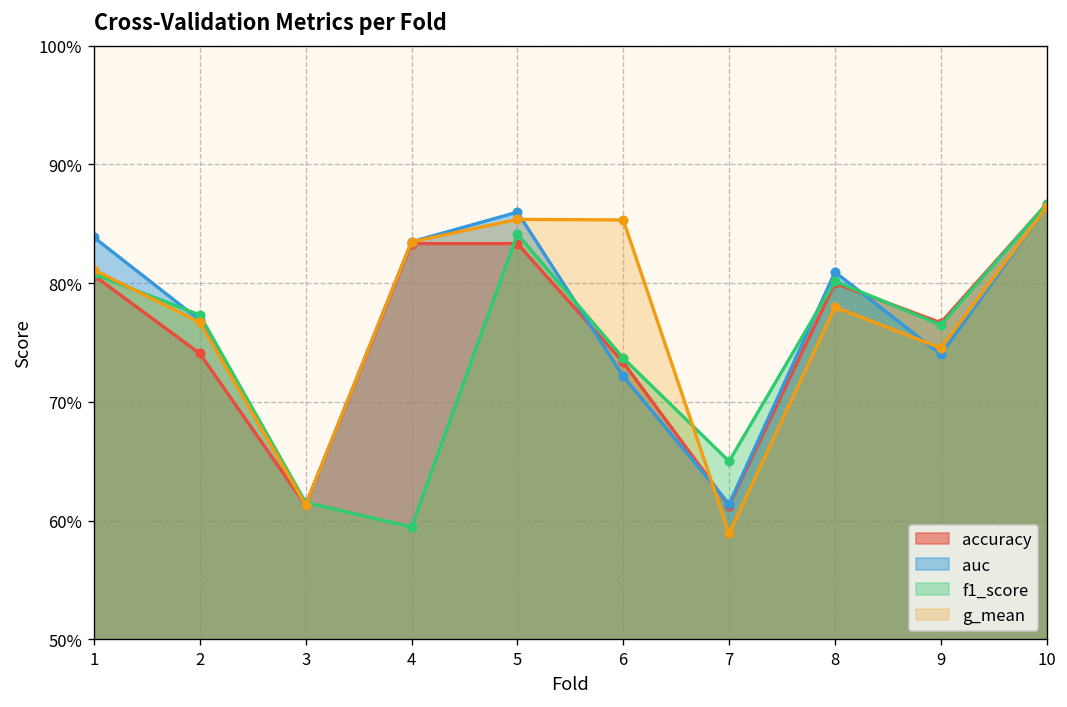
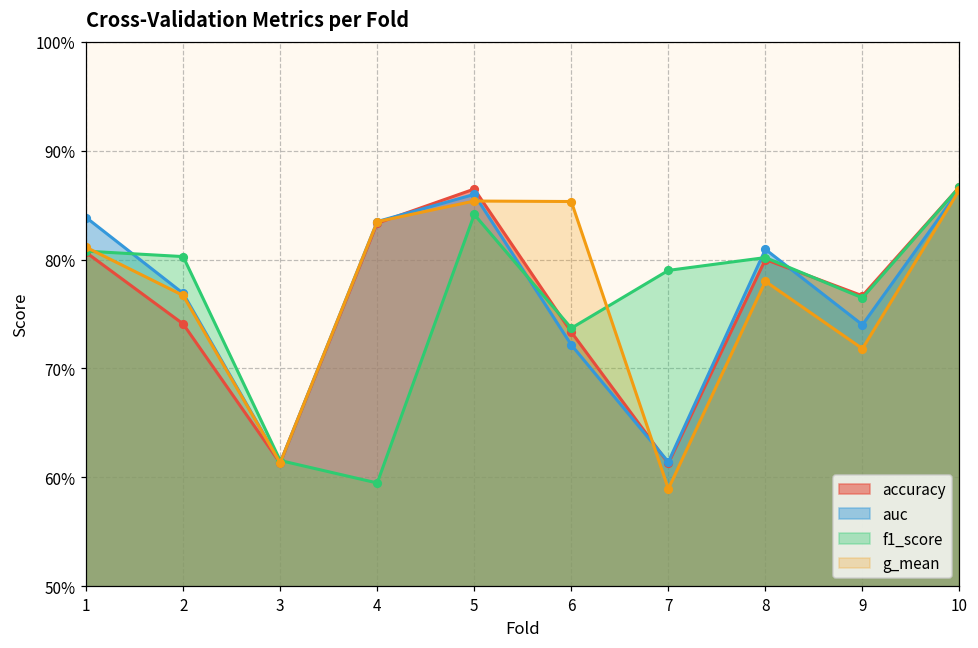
f1_score, 2: 77% -> 80%
accuracy, 5: 83% -> 86%
f1_score, 7: 65% -> 79%
g_mean, 9: 75% -> 72%
